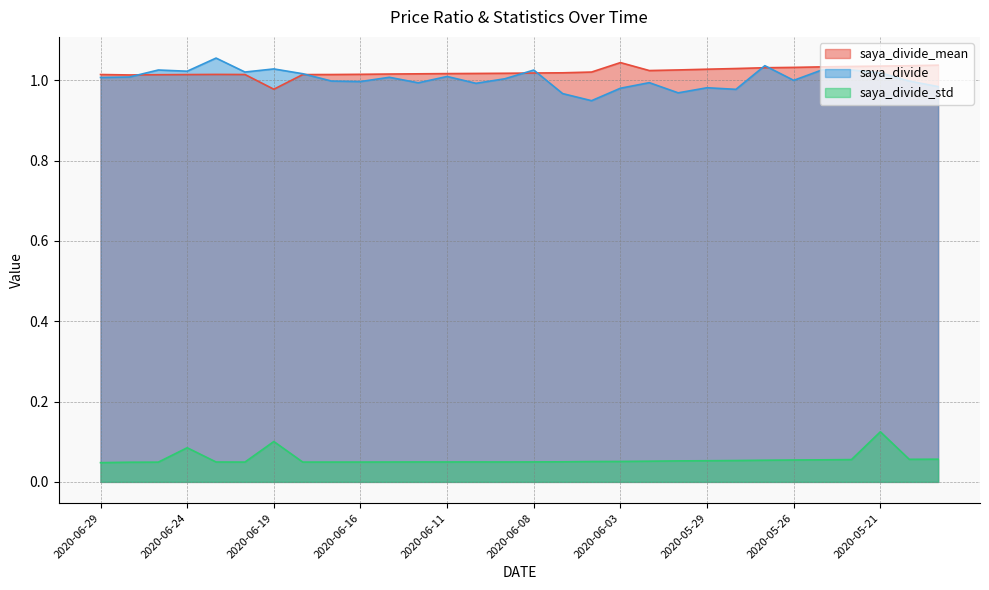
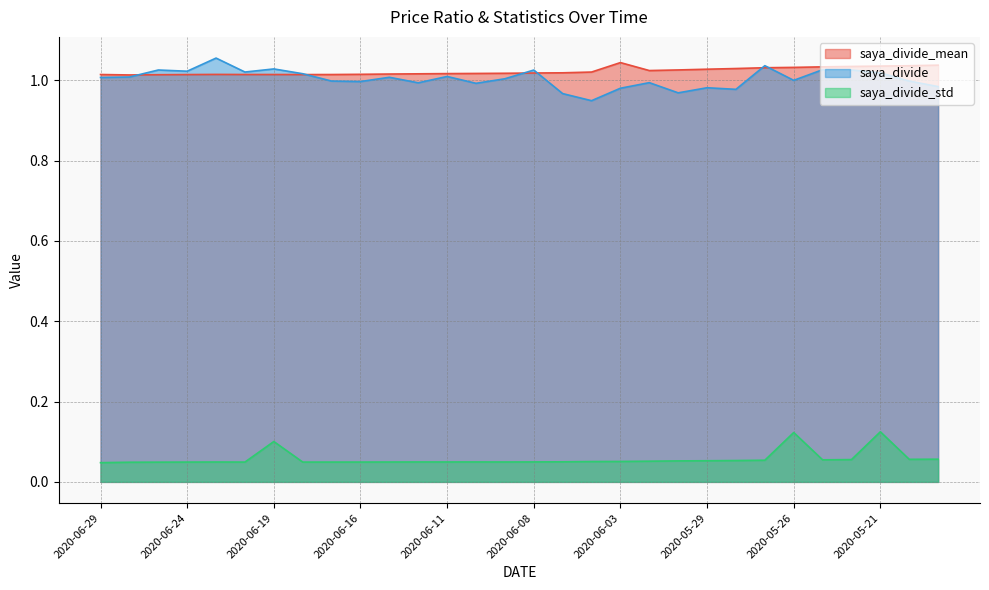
saya_divide_std, 2020-06-24: 0.09 -> 0.05
saya_divide_mean, 2020-06-19: 0.98 -> 1.01
saya_divide_std, 2020-05-26: 0.05 -> 0.12
